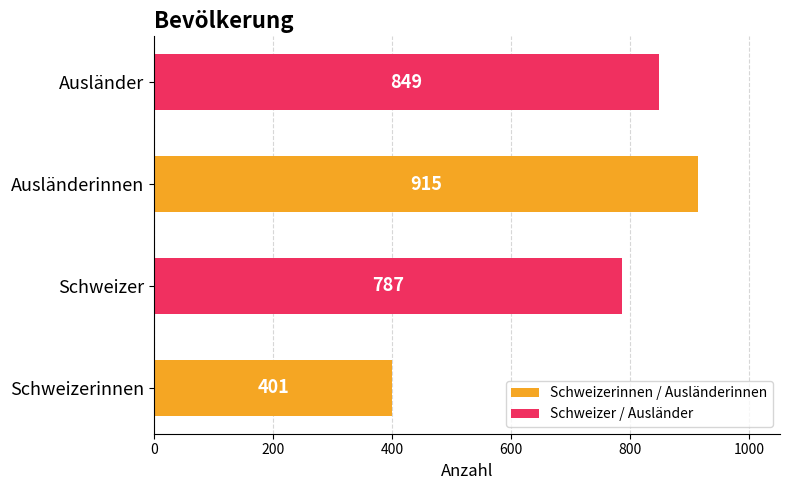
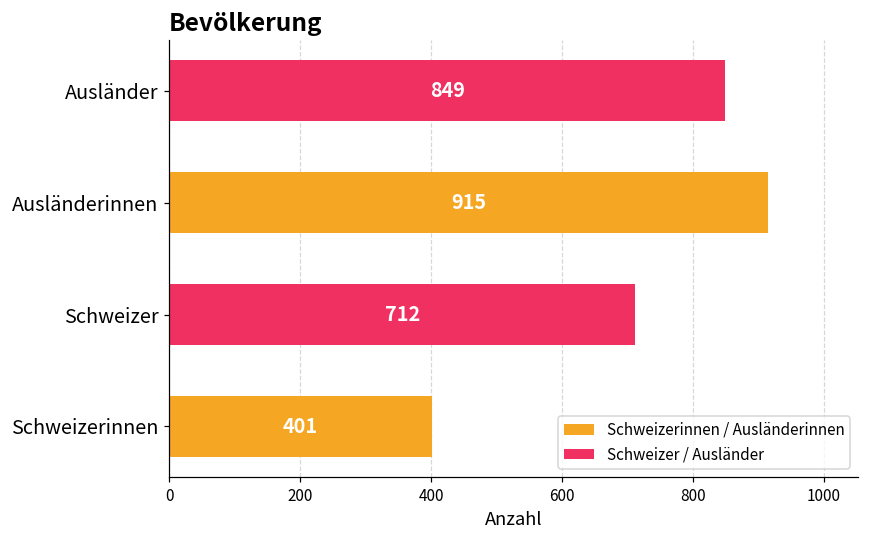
Schweizer: 787 -> 712
